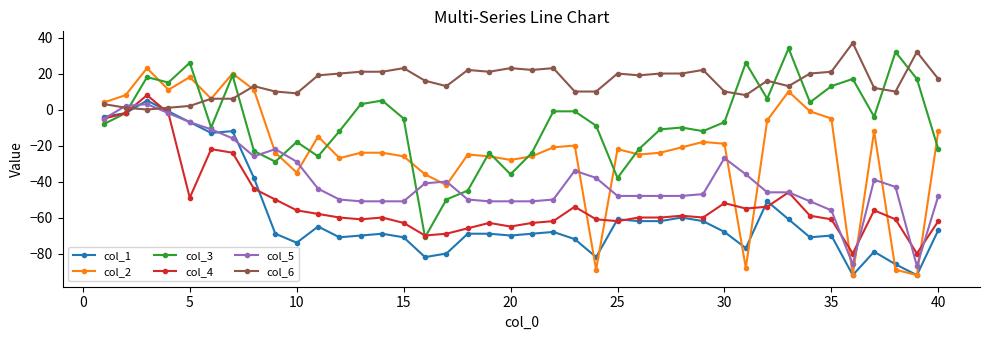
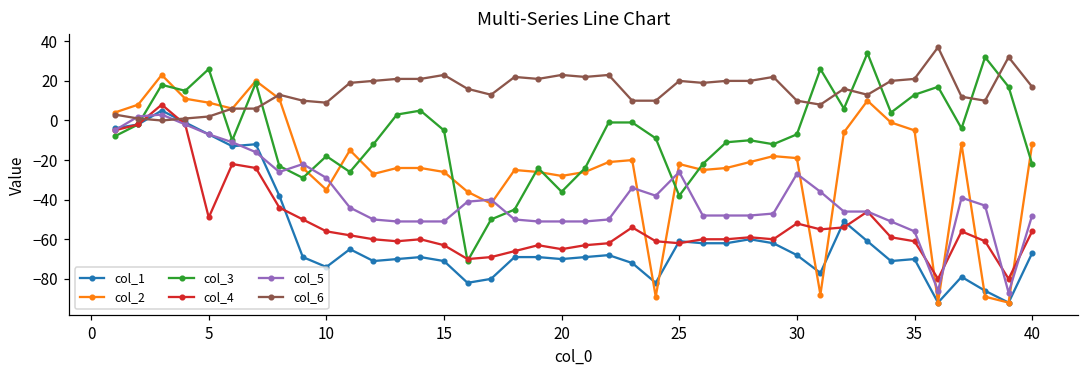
col_2, 5: 18 -> 9
col_5, 25: -48 -> -26
col_4, 40: -62 -> -56
